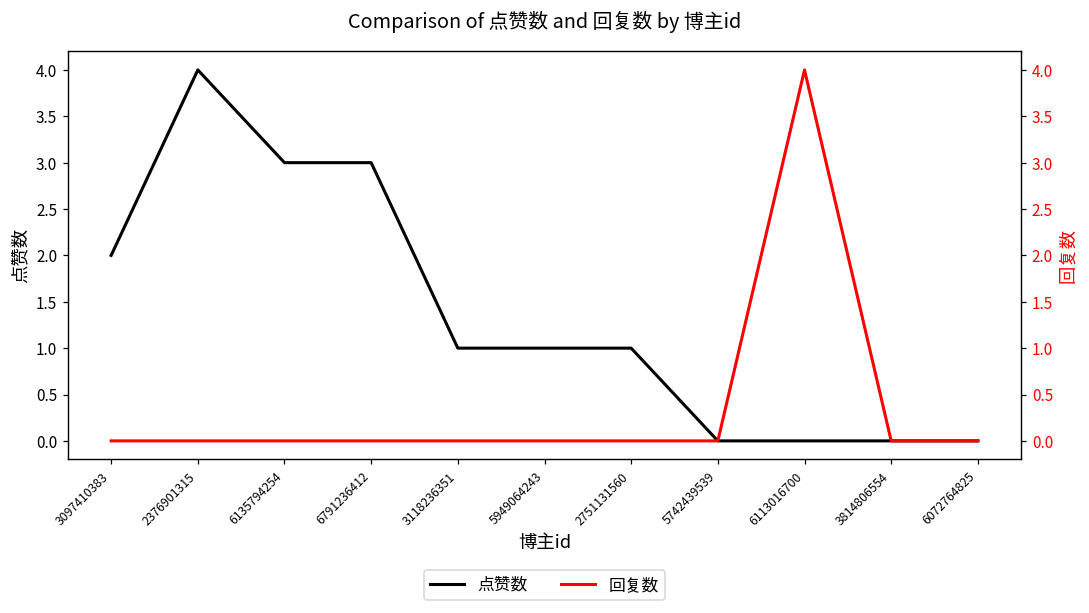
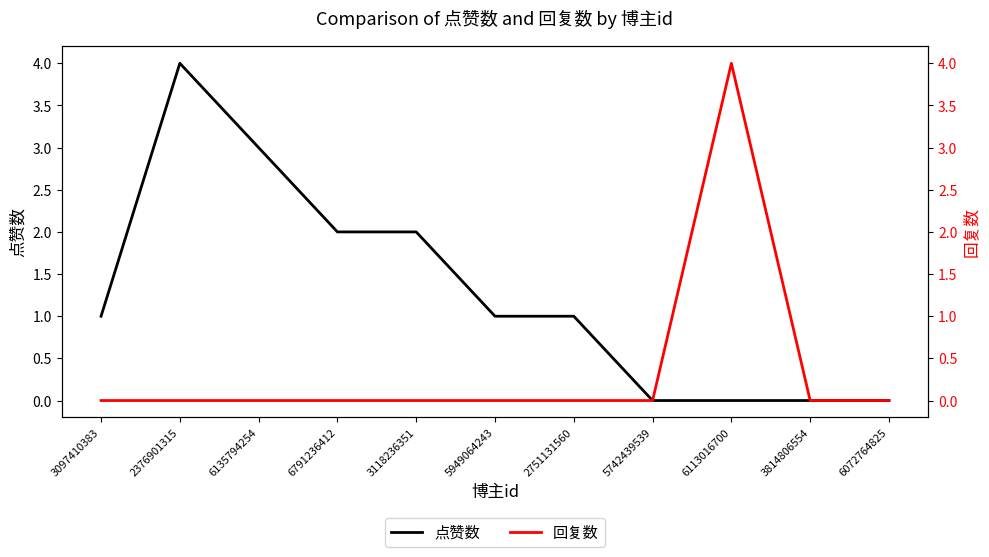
点赞数, 3097410383: 2 -> 1
点赞数, 6791236412: 3 -> 2
点赞数, 3118236351: 1 -> 2
